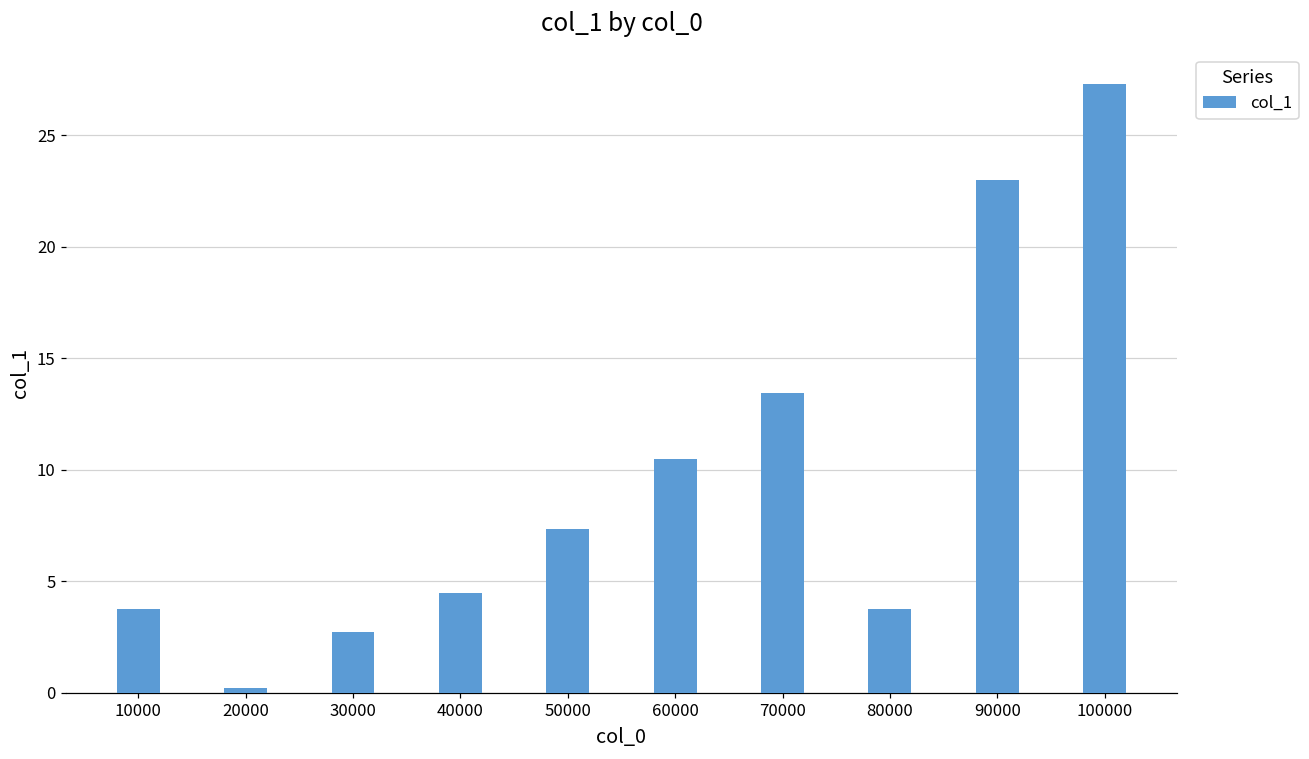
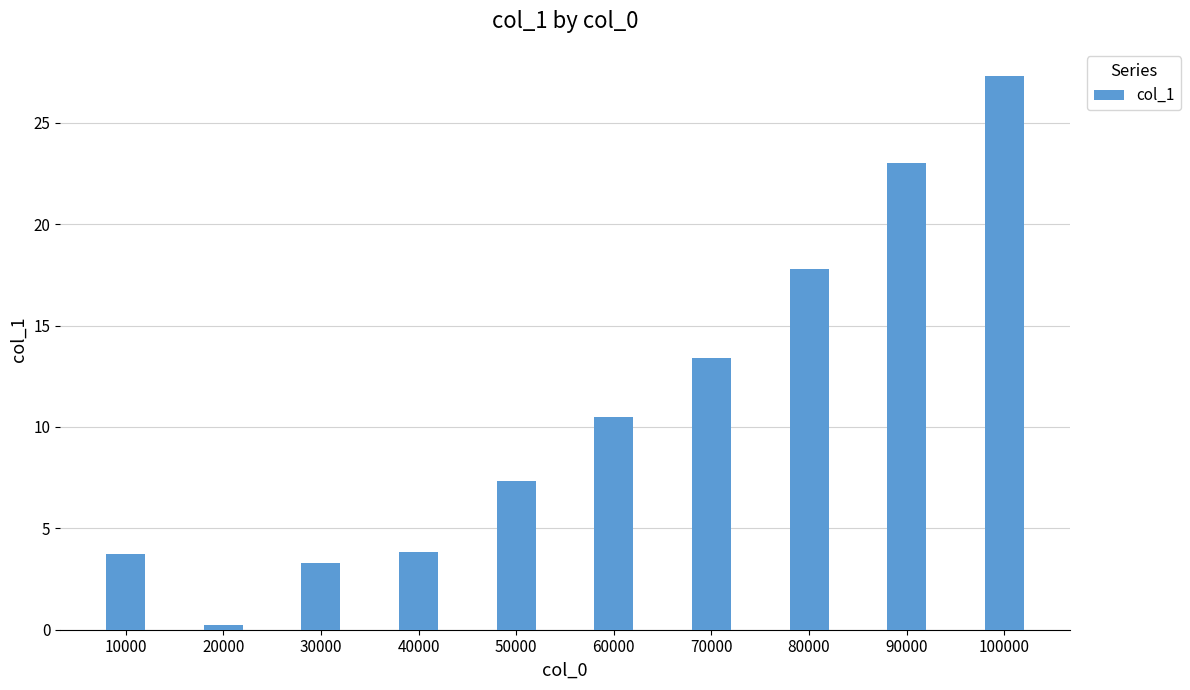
30000: 2.7 -> 3.3
40000: 4.5 -> 3.8
80000: 3.7 -> 17.8
